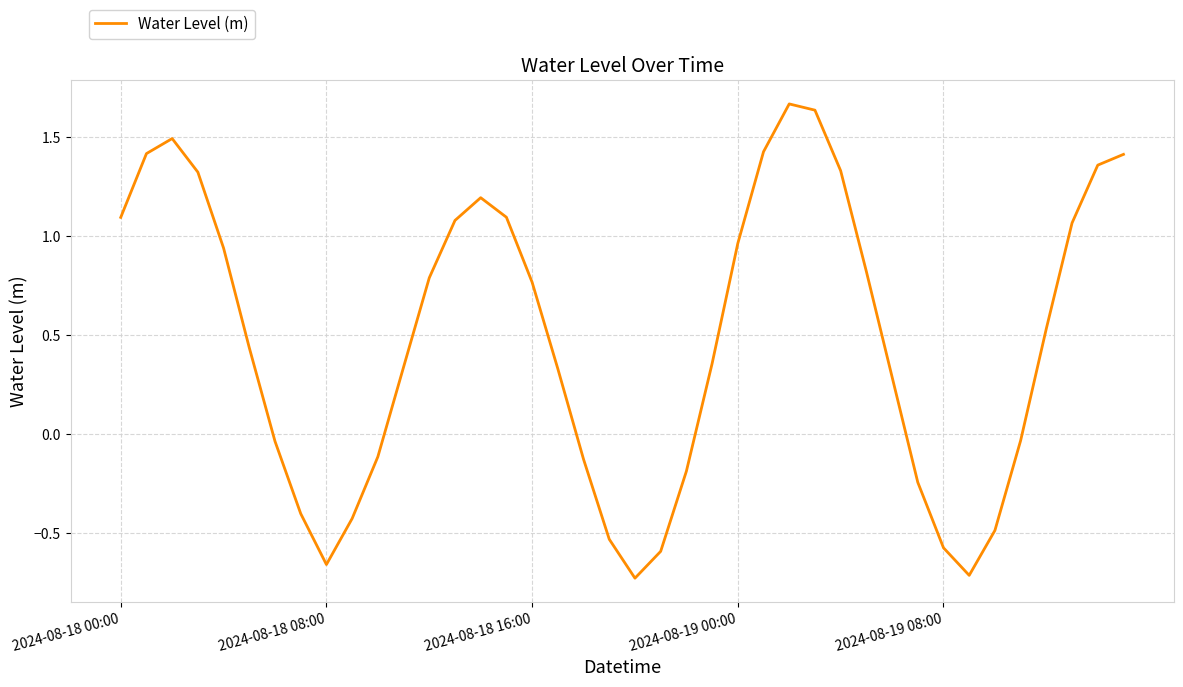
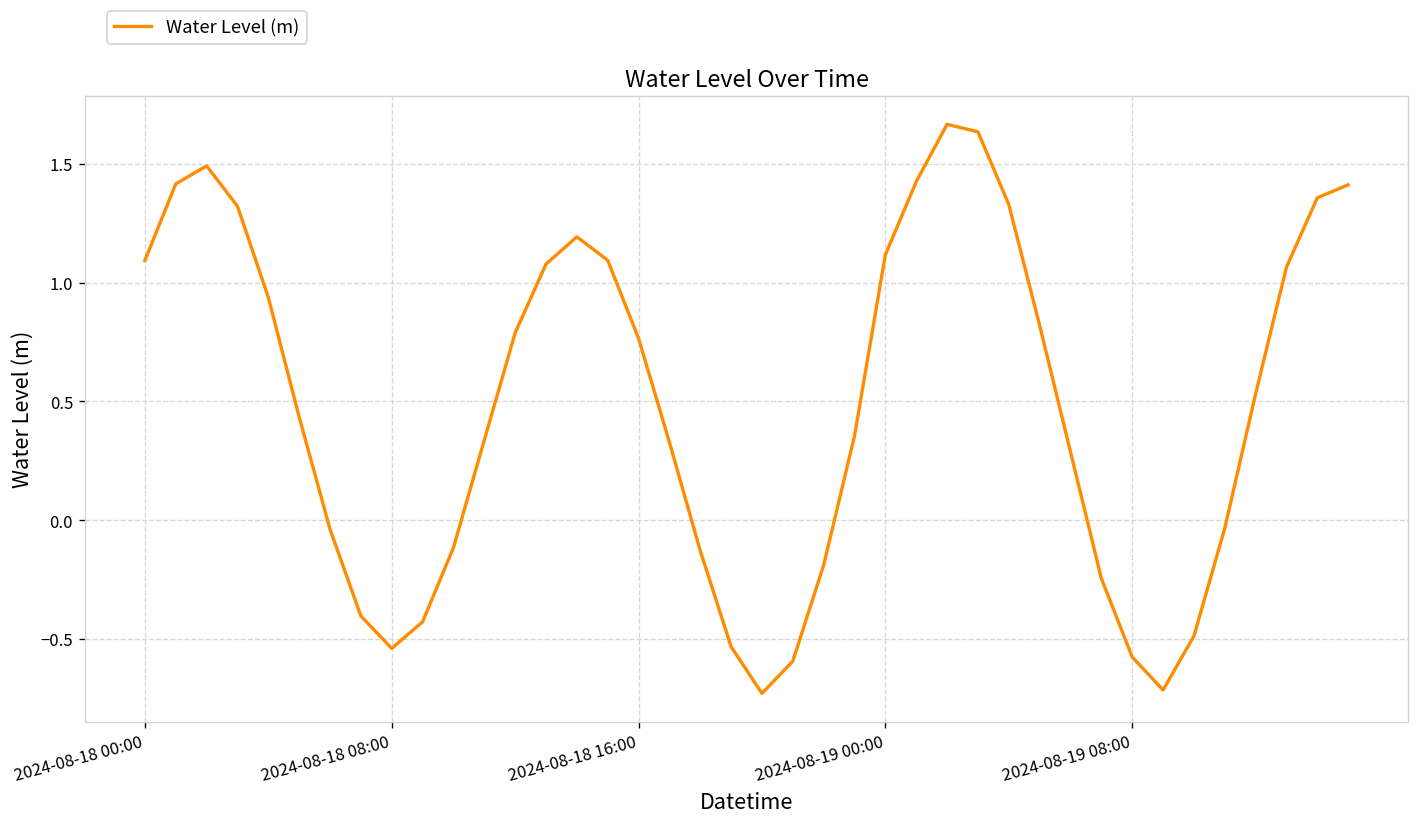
2024-08-18 08:00: -0.66 -> -0.54
2024-08-19 00:00: 0.96 -> 1.12
